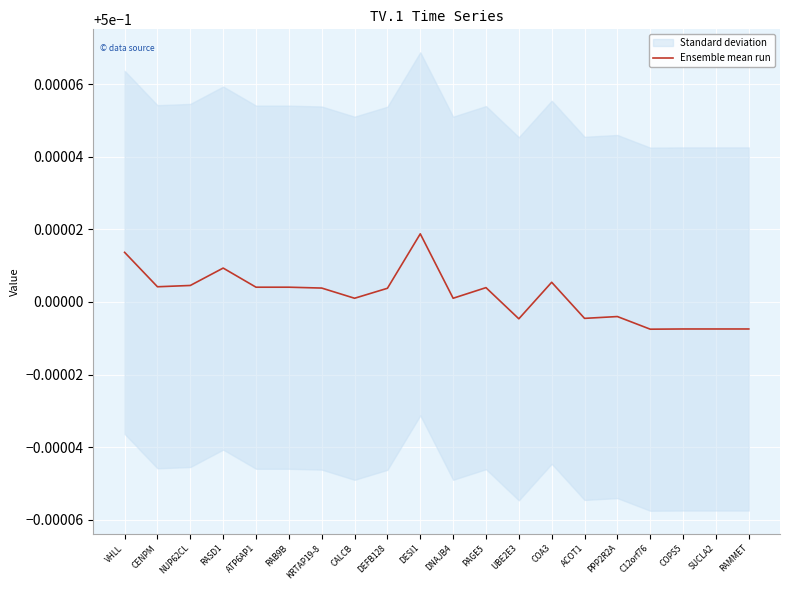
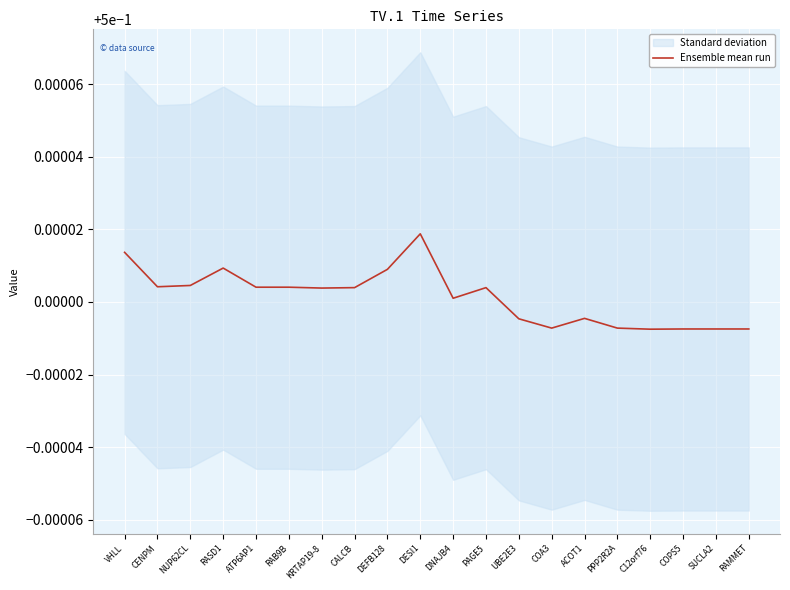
Ensemble mean run, CALCB: 0.500001 -> 0.500004
Ensemble mean run, DEFB128: 0.500004 -> 0.500009
Ensemble mean run, COA3: 0.500005 -> 0.499993
Ensemble mean run, PPP2R2A: 0.499996 -> 0.499993
